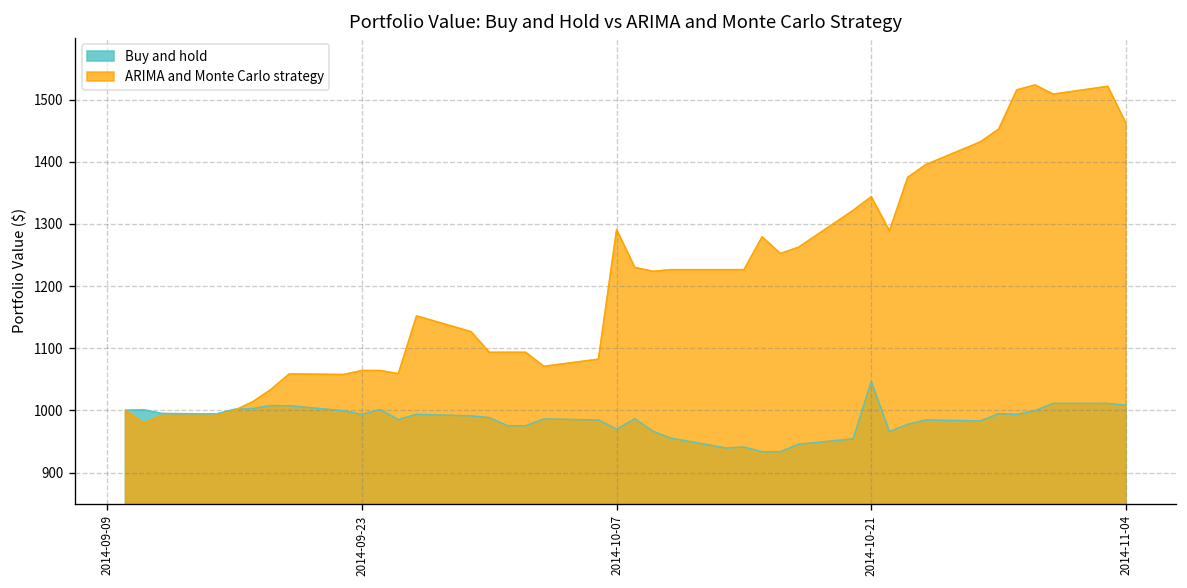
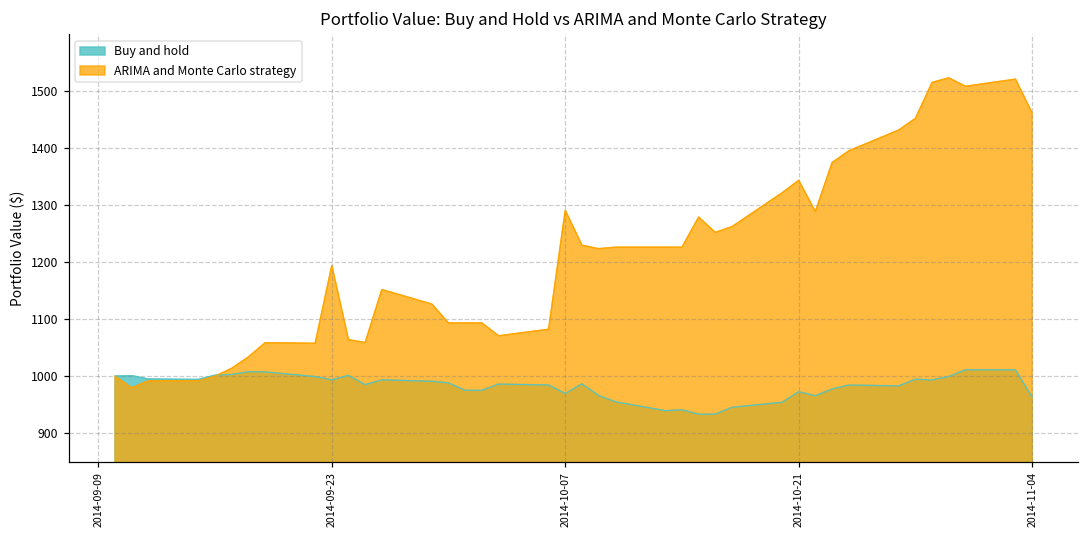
ARIMA and Monte Carlo strategy, 2014-09-23: 1060 -> 1190
Buy and hold, 2014-10-21: 1050 -> 970
Buy and hold, 2014-11-04: 1010 -> 960
